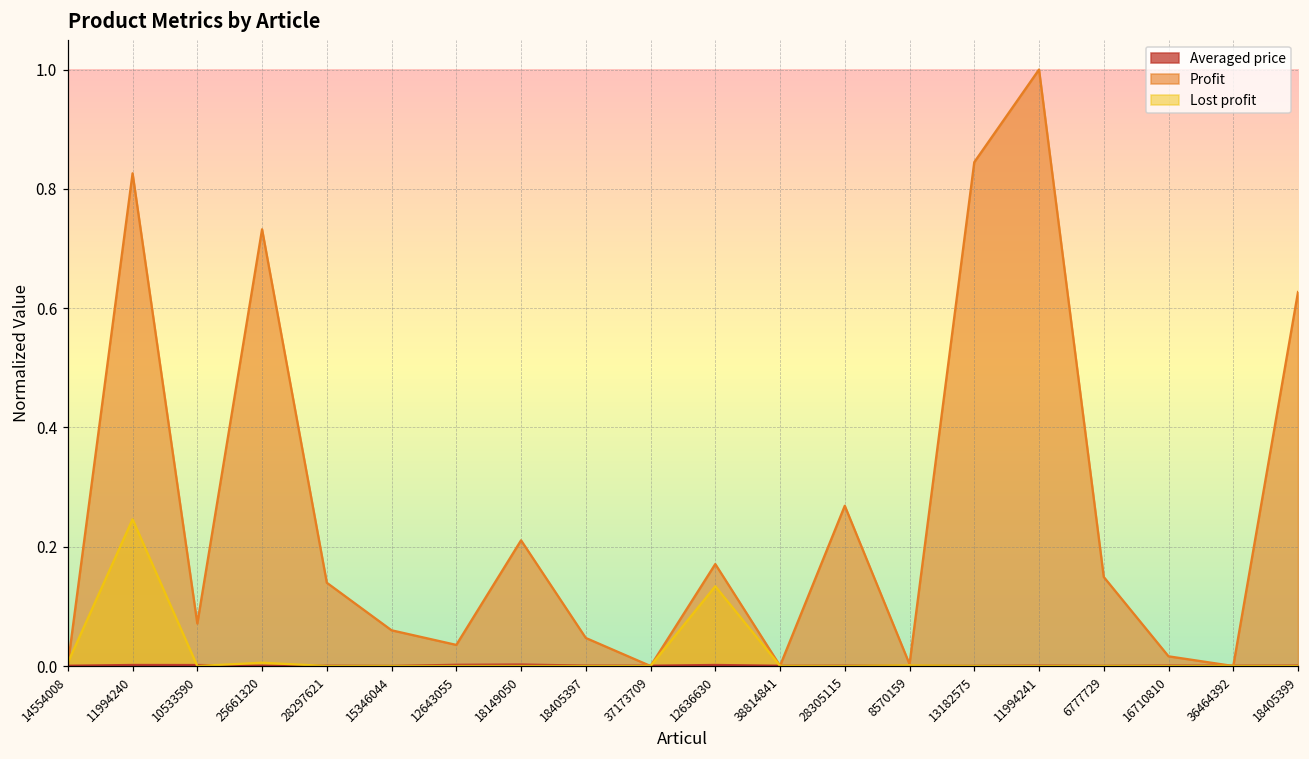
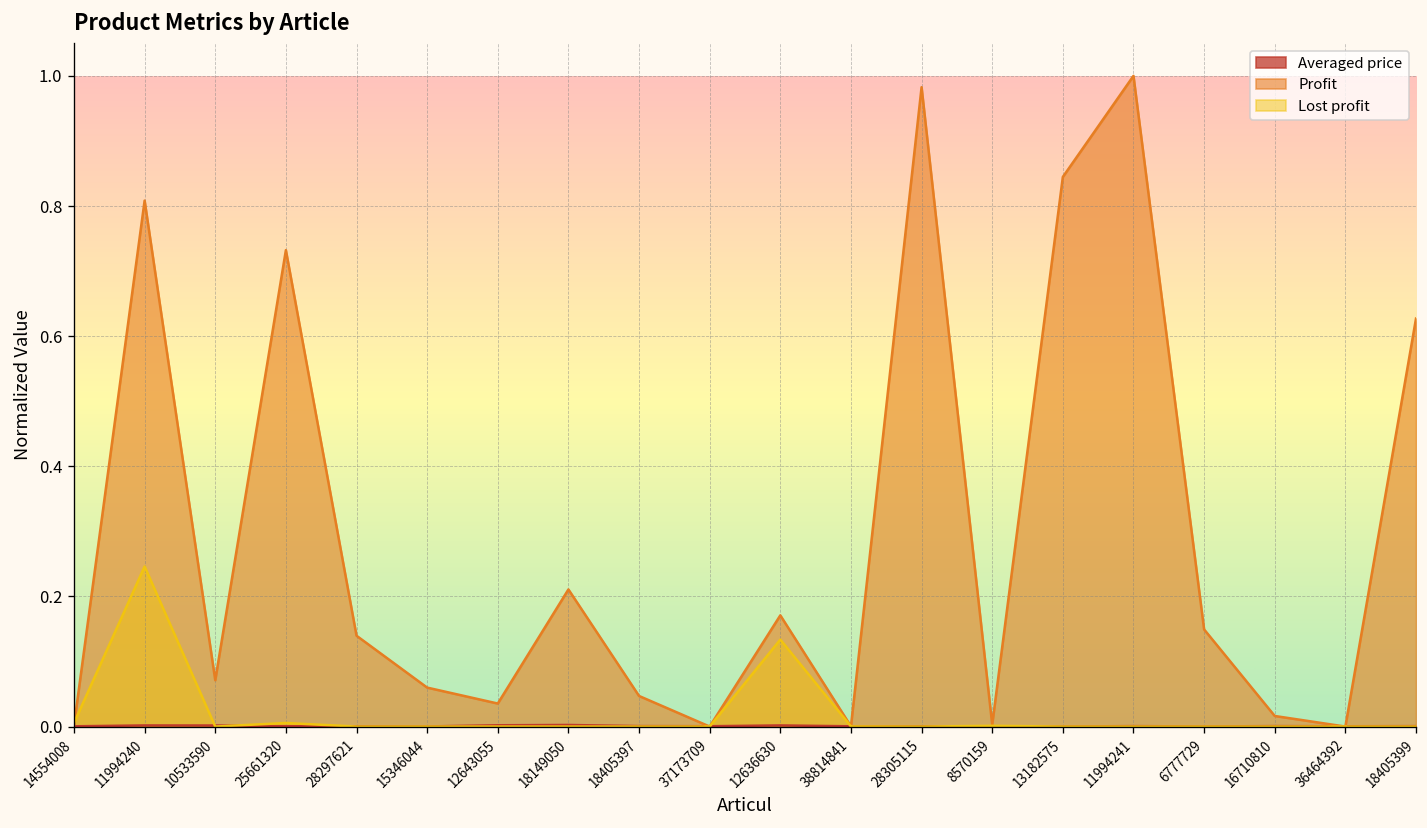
Profit, 11994240: 0.83 -> 0.81
Profit, 28305115: 0.27 -> 0.98
